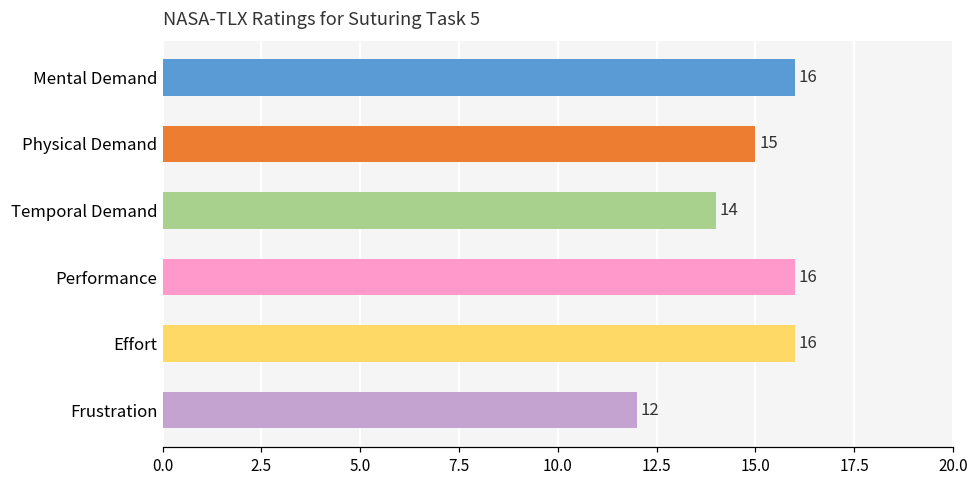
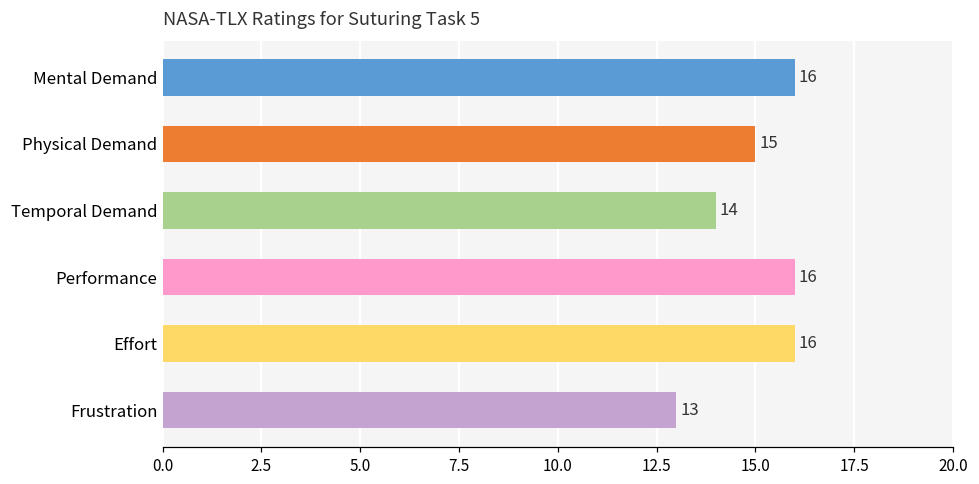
Frustration: 12 -> 13
